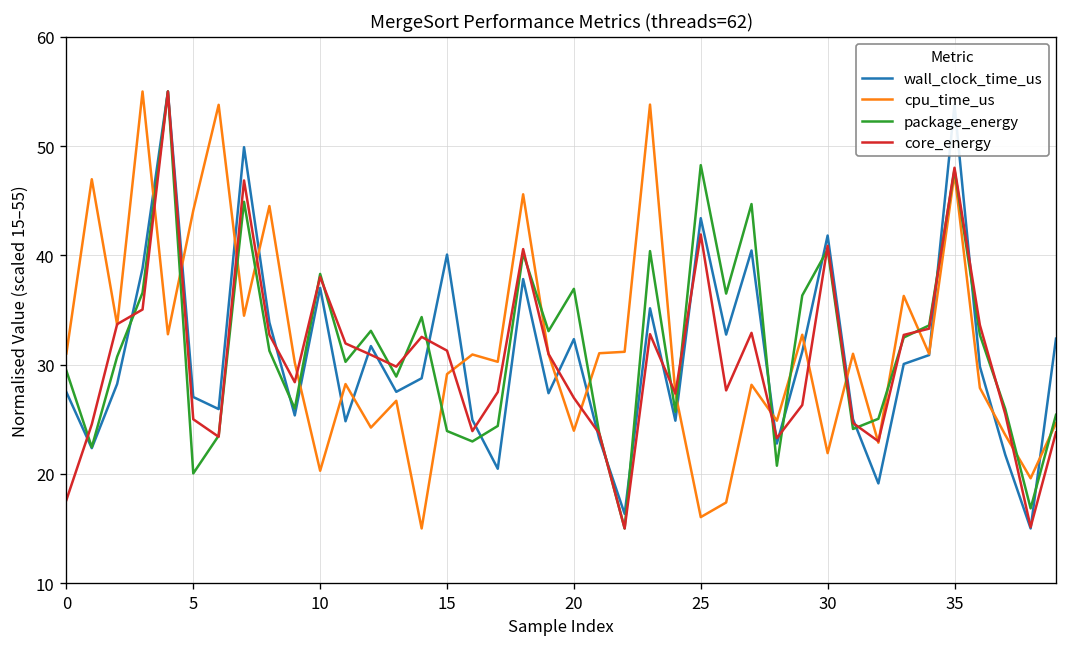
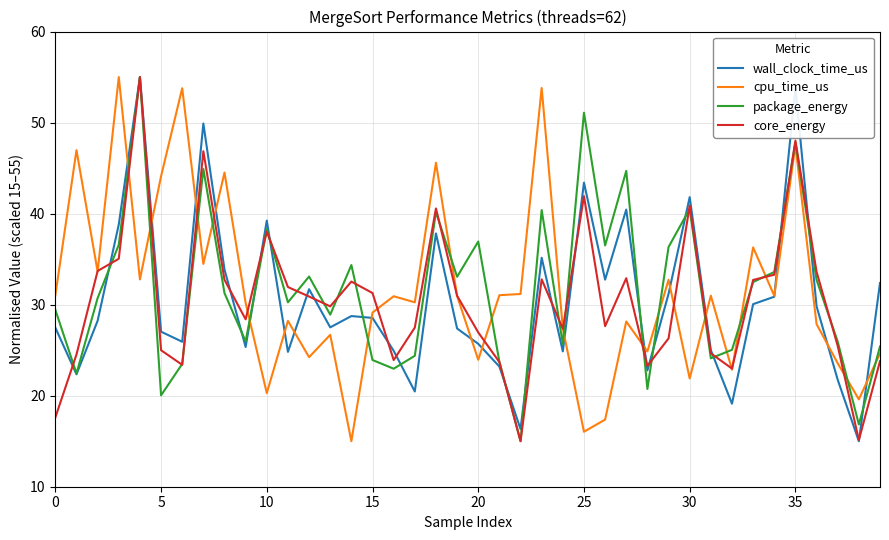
wall_clock_time_us, 10: 37 -> 39
wall_clock_time_us, 15: 40 -> 29
wall_clock_time_us, 20: 32 -> 26
package_energy, 25: 48 -> 51
